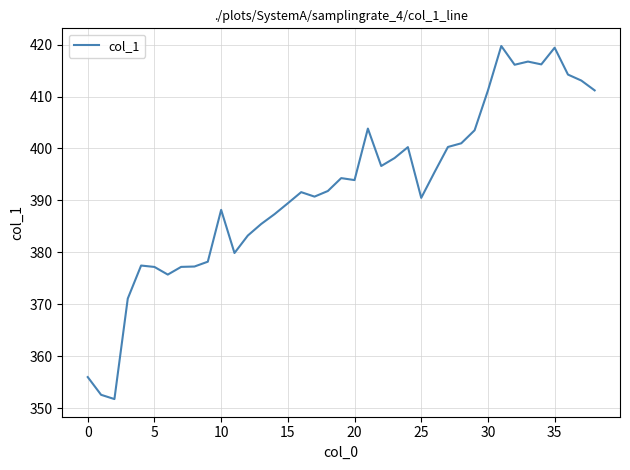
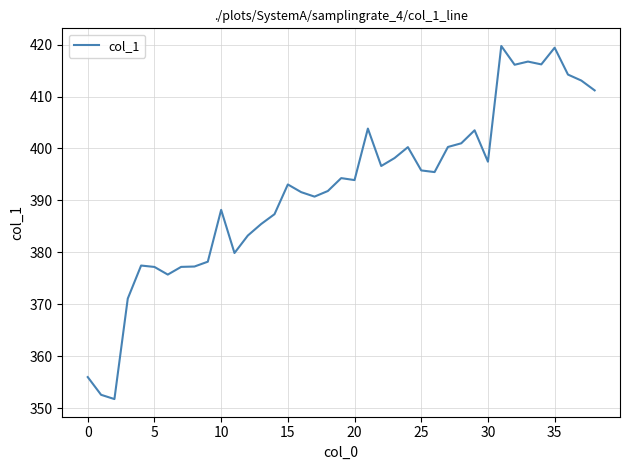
15: 389 -> 393
25: 391 -> 396
30: 411 -> 397
